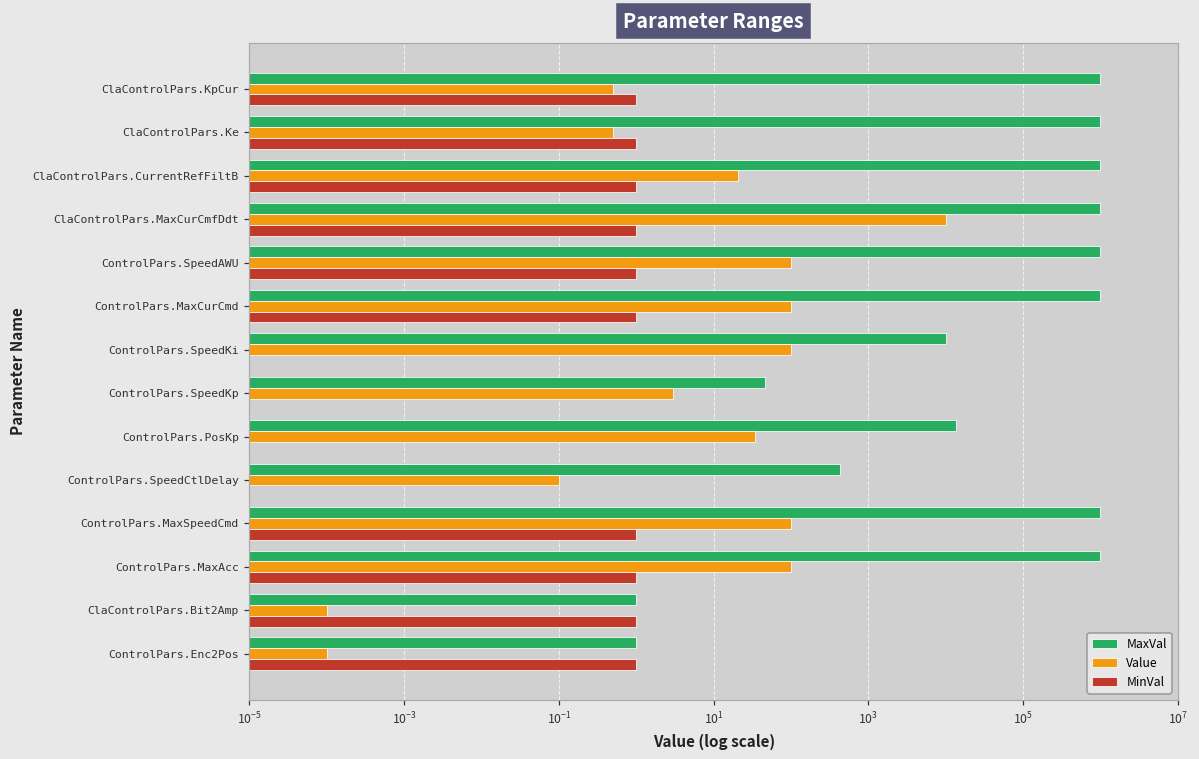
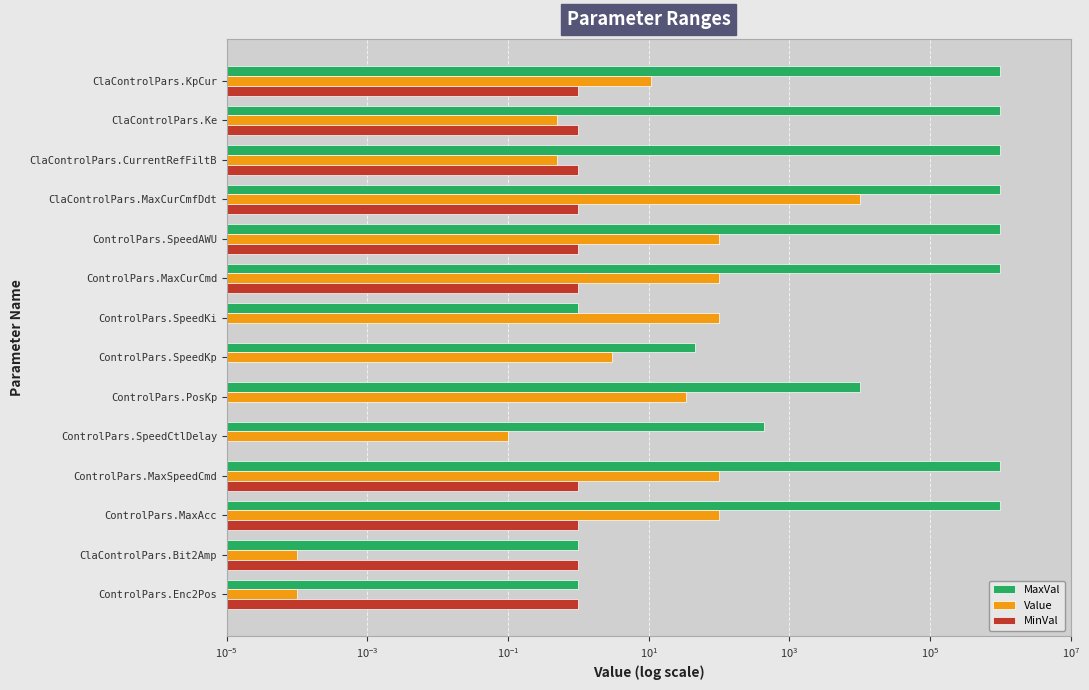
Value, ClaControlPars.KpCur: 0.5 -> 11
Value, ClaControlPars.CurrentRefFiltB: 21 -> 0.5
MaxVal, ControlPars.SpeedKi: 10000 -> 1
MaxVal, ControlPars.PosKp: 13000 -> 10000
